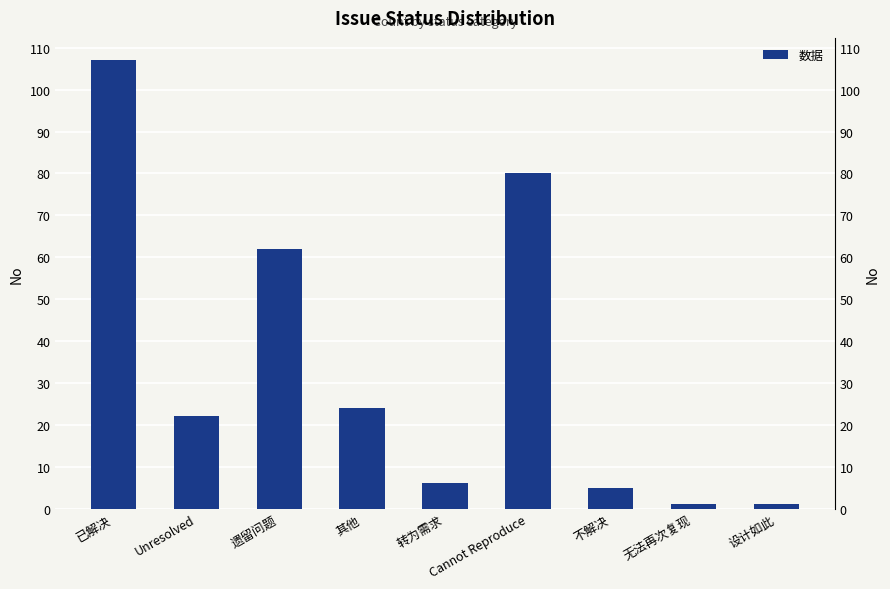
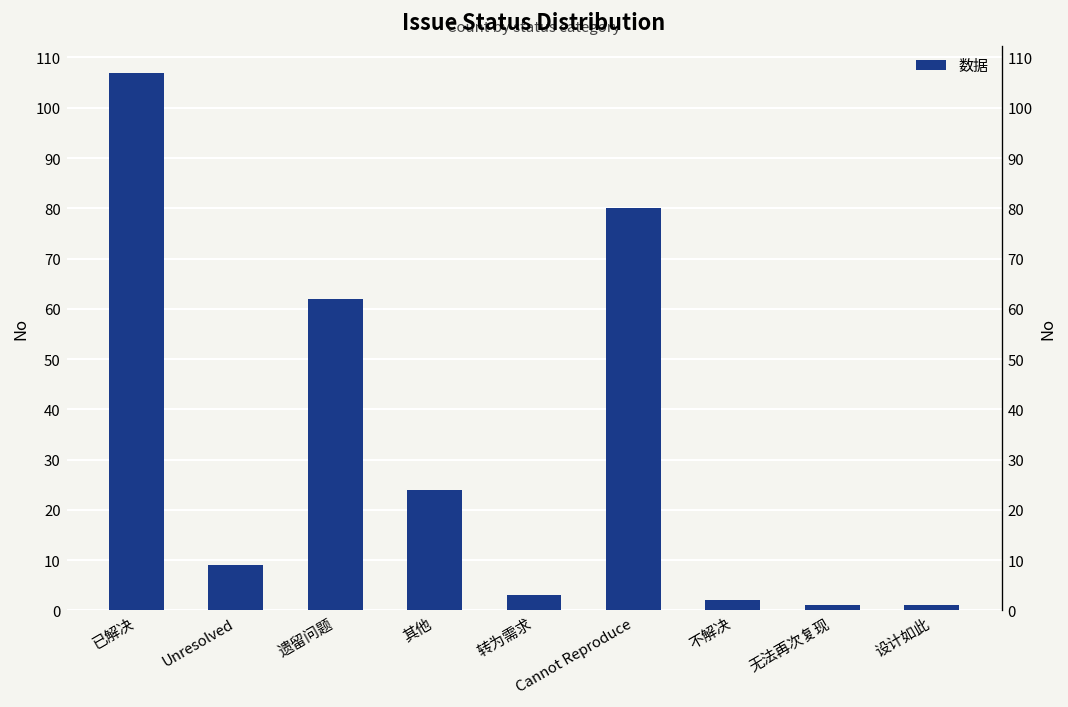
Unresolved: 22 -> 9
转为需求: 6 -> 3
不解决: 5 -> 2
